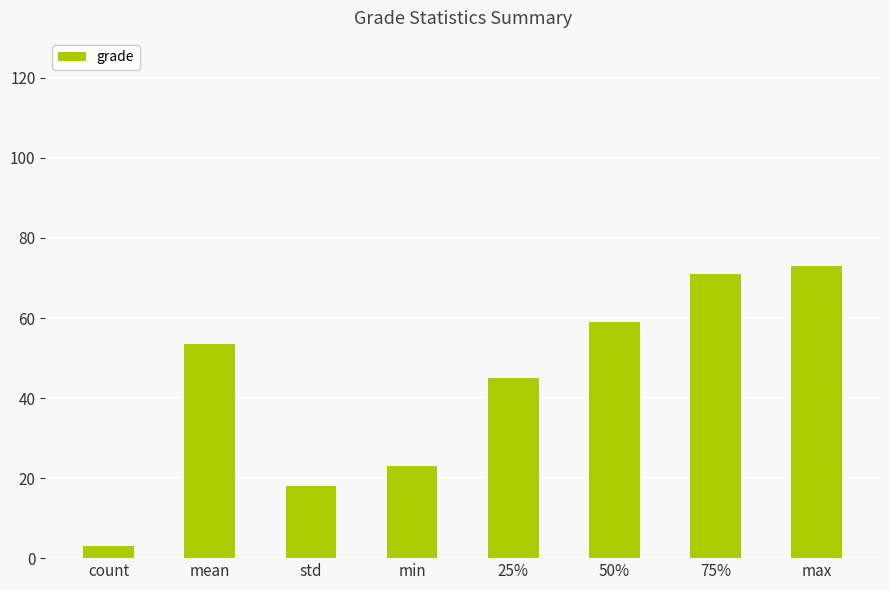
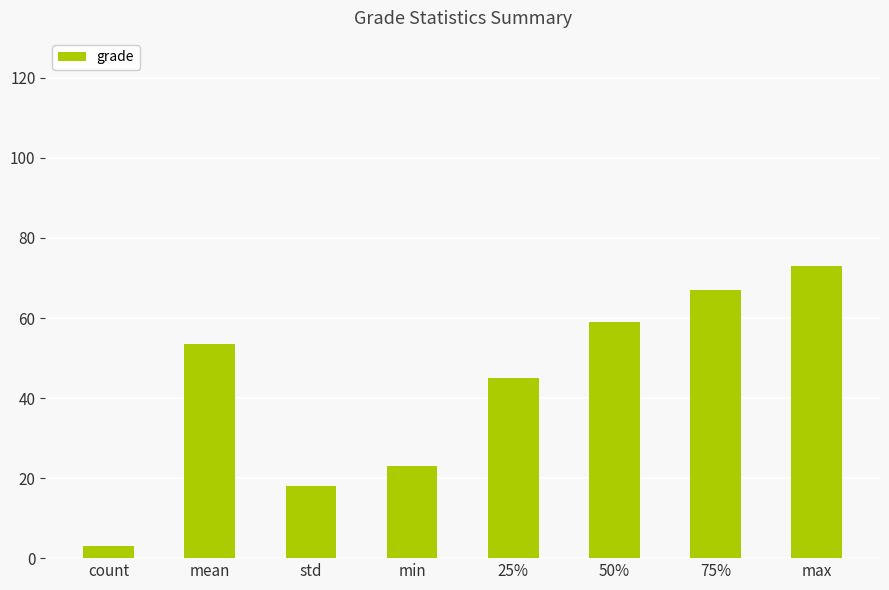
75%: 71 -> 67
